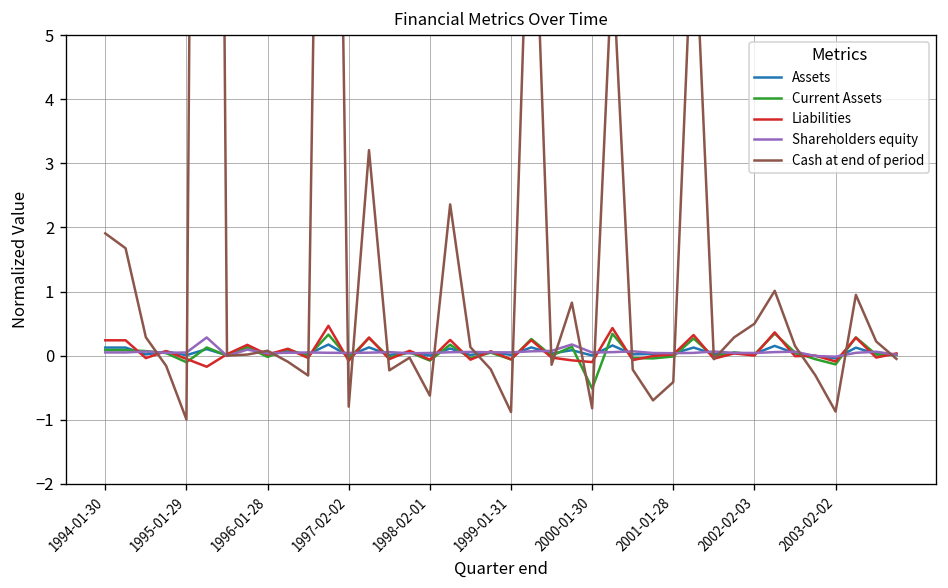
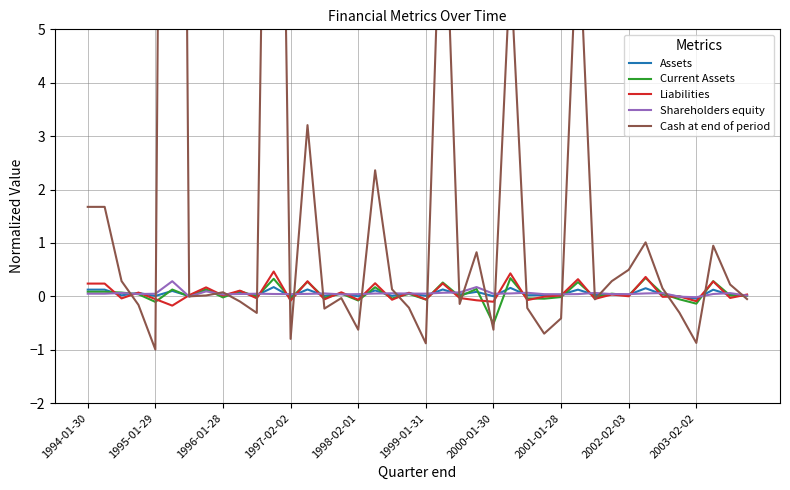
Cash at end of period, 1994-01-30: 1.9 -> 1.7
Cash at end of period, 2000-01-30: -0.8 -> -0.6
